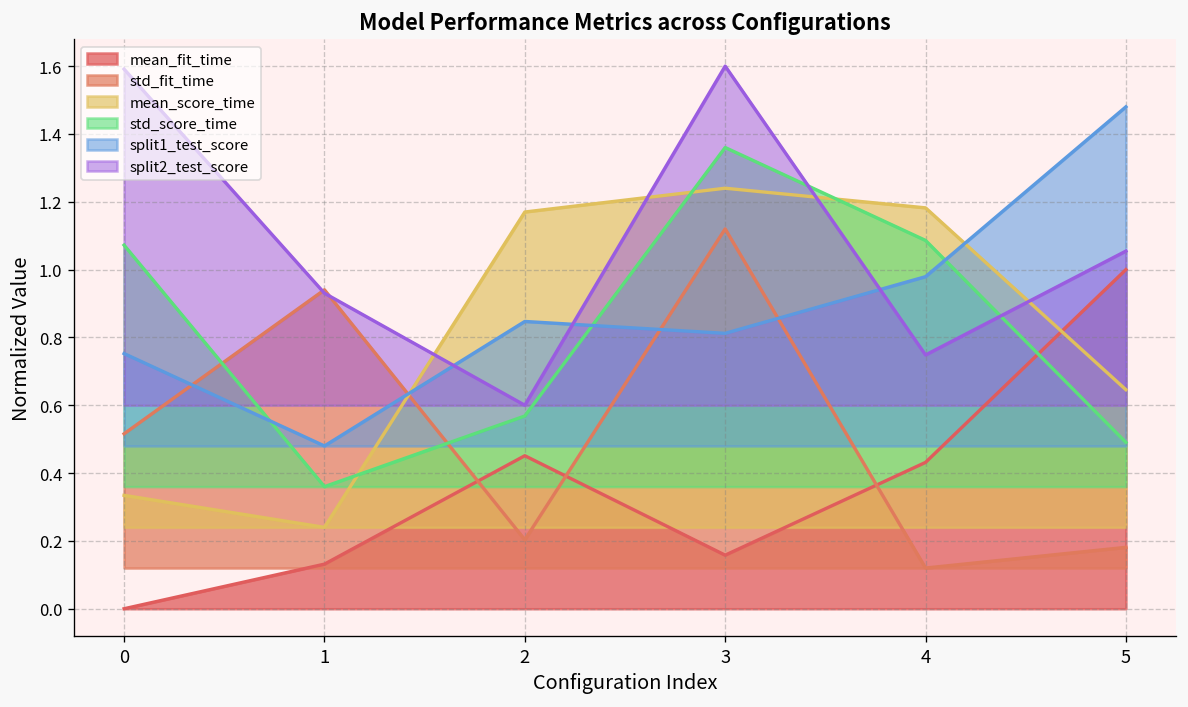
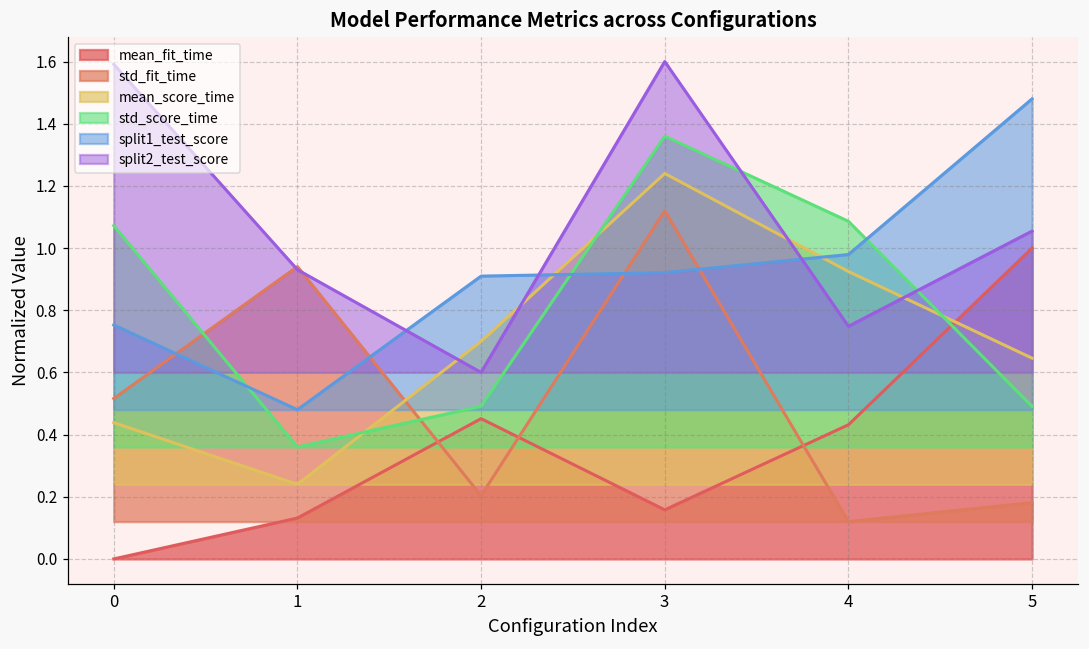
mean_score_time, 0: 0.33 -> 0.44
mean_score_time, 2: 1.17 -> 0.70
std_score_time, 2: 0.57 -> 0.49
split1_test_score, 2: 0.85 -> 0.91
split1_test_score, 3: 0.81 -> 0.92
mean_score_time, 4: 1.18 -> 0.92
